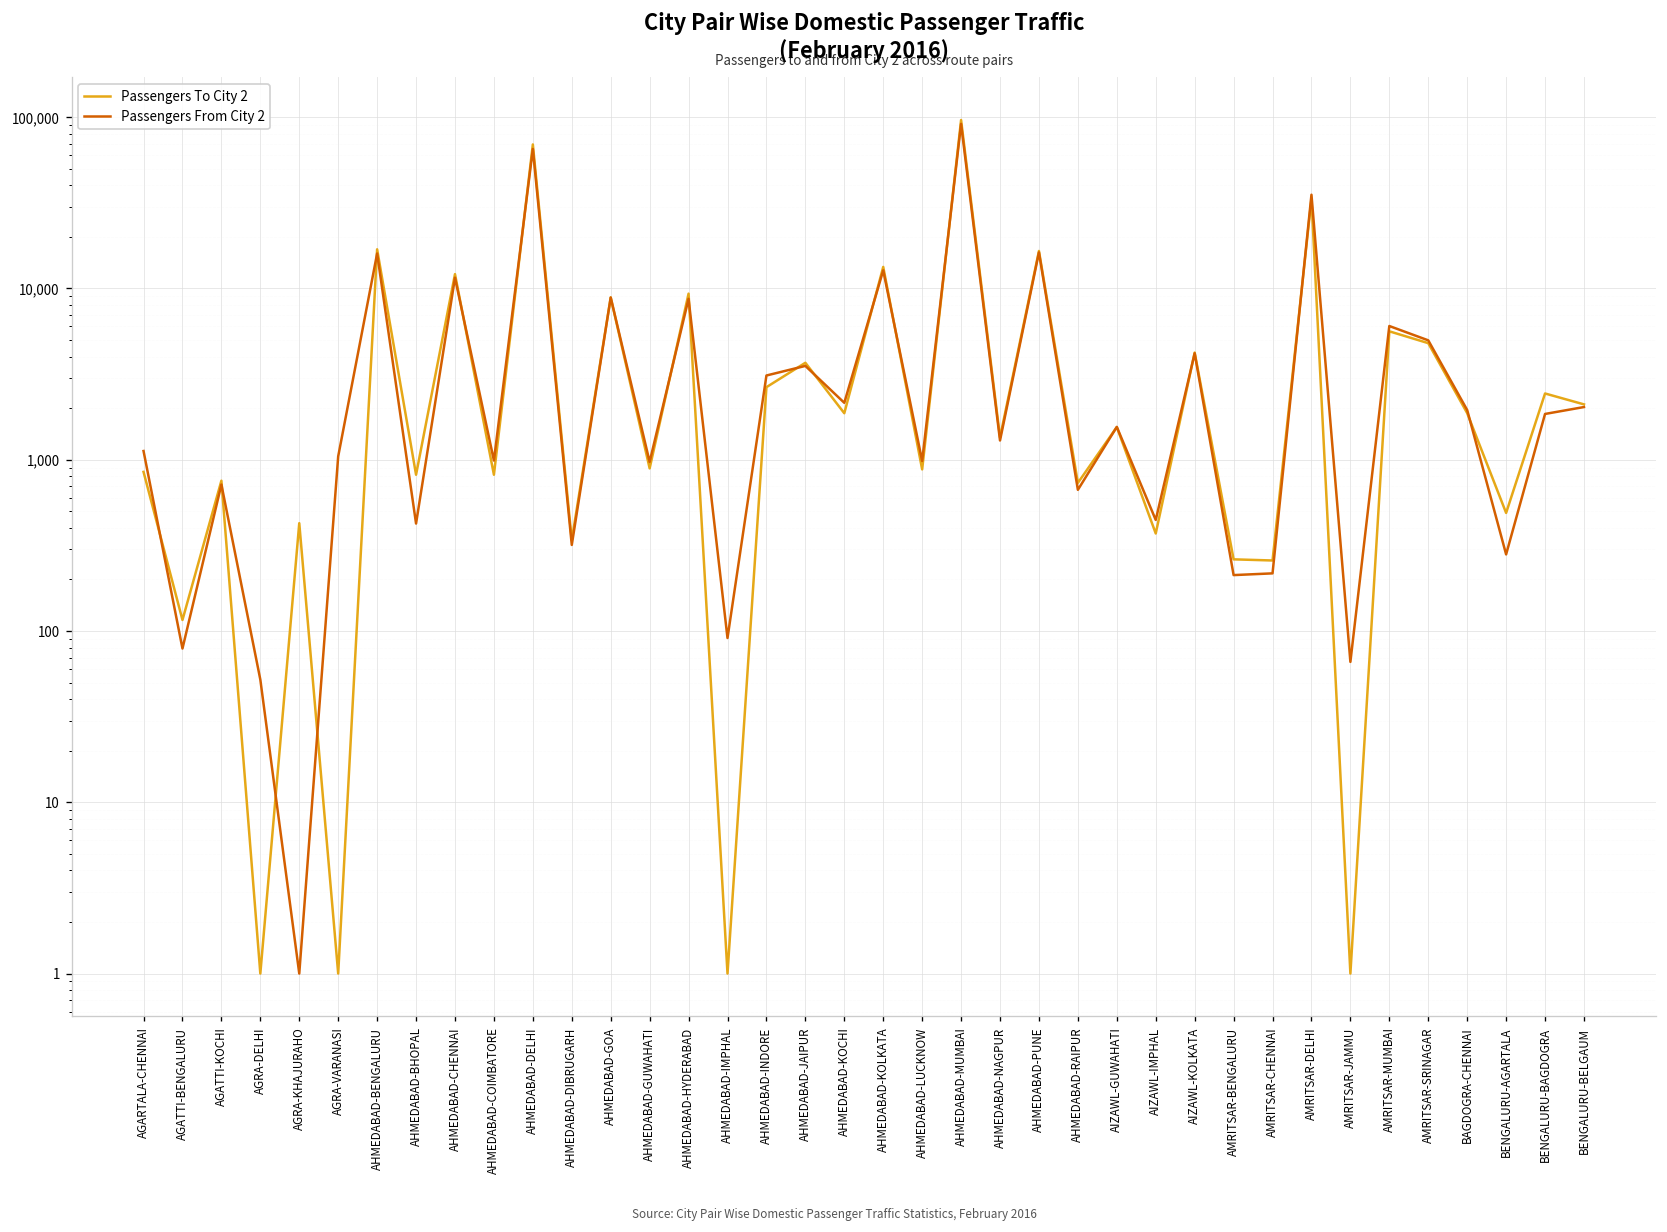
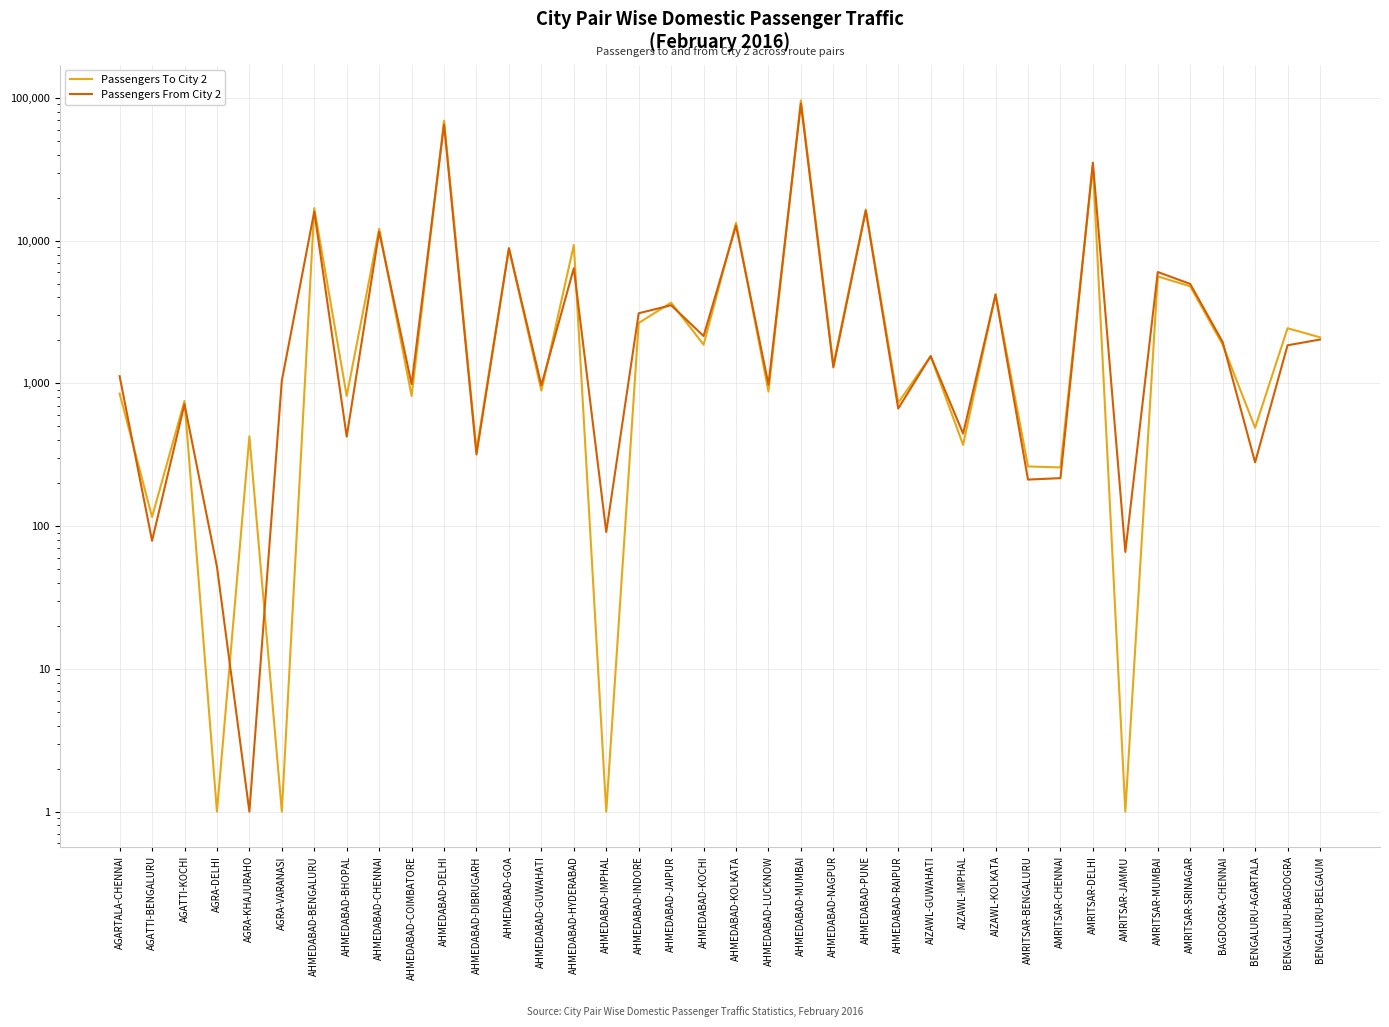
Passengers From City 2, AHMEDABAD-HYDERABAD: 9,000 -> 6,000
